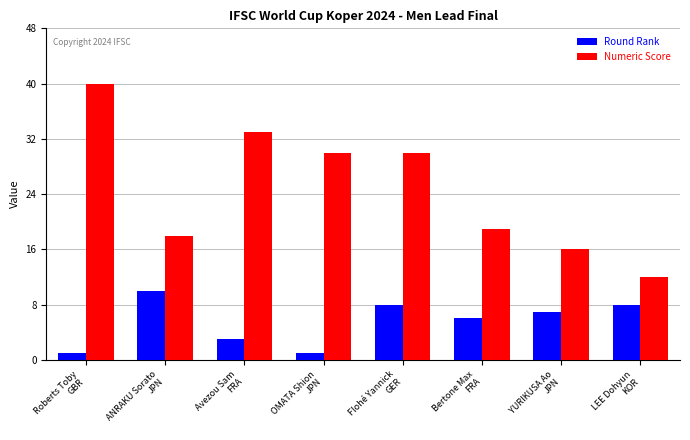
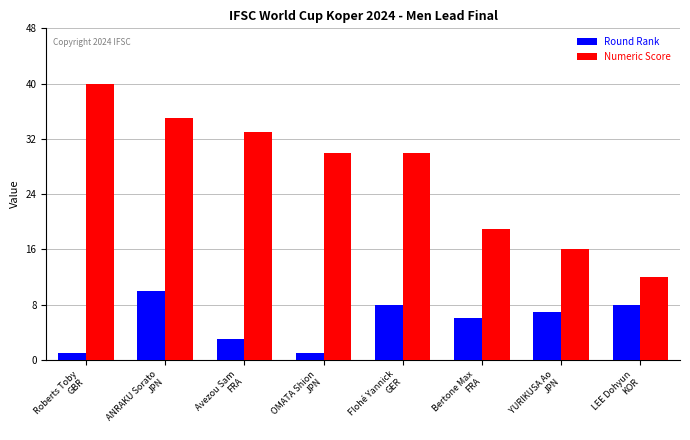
Numeric Score, ANRAKU Sorato JPN: 18 -> 35
